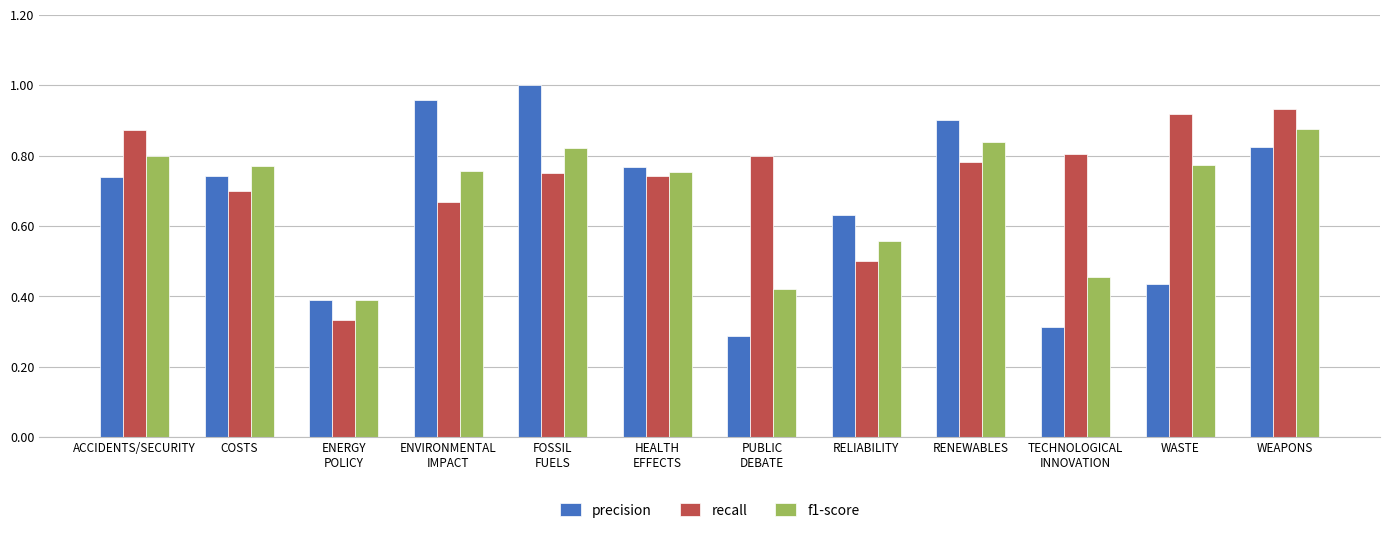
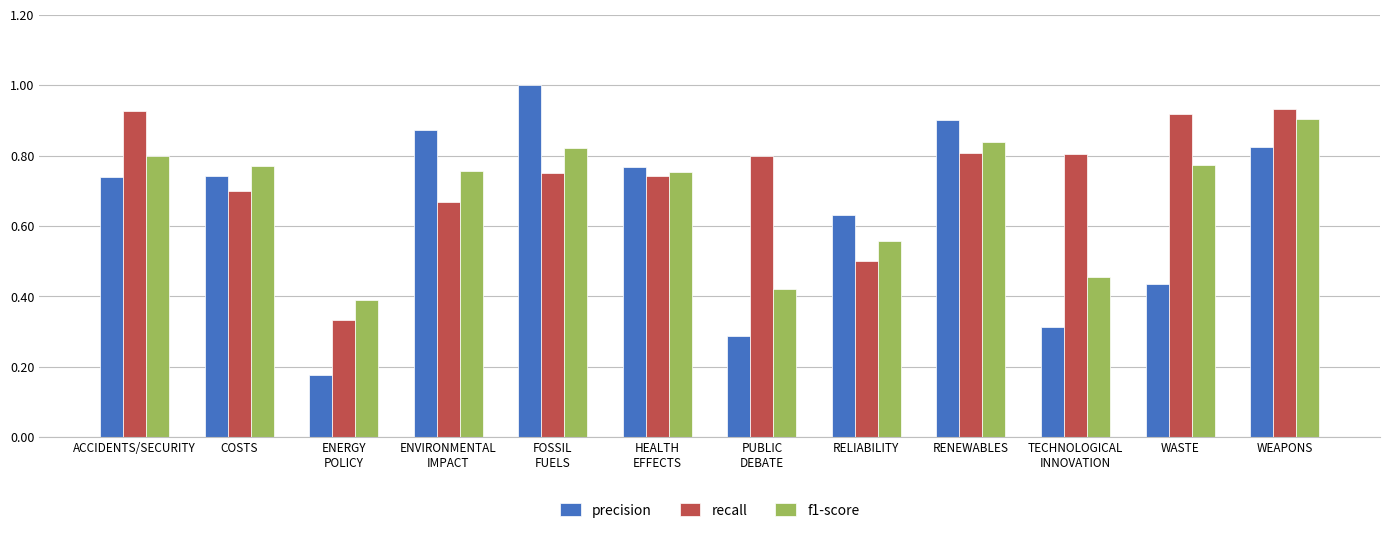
recall, ACCIDENTS/SECURITY: 0.87 -> 0.93
precision, ENERGY POLICY: 0.39 -> 0.18
precision, ENVIRONMENTAL IMPACT: 0.96 -> 0.87
recall, RENEWABLES: 0.78 -> 0.81
f1-score, WEAPONS: 0.88 -> 0.90
